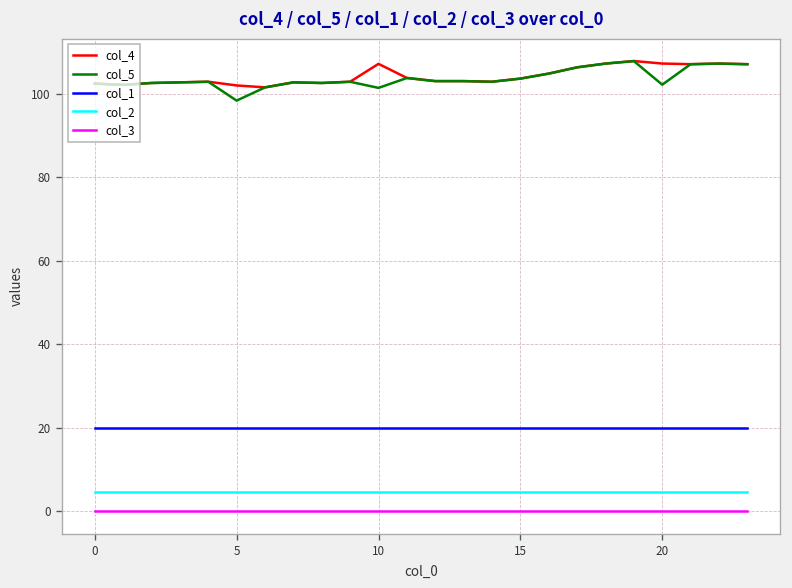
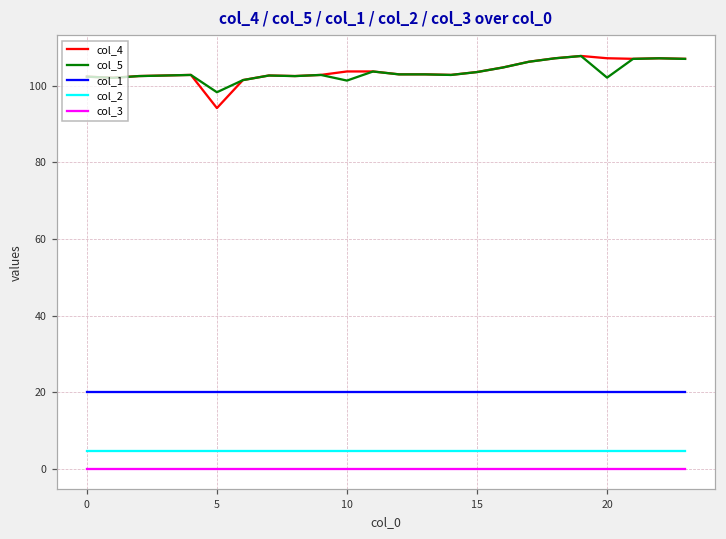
col_4, 5: 102 -> 94
col_4, 10: 107 -> 104
